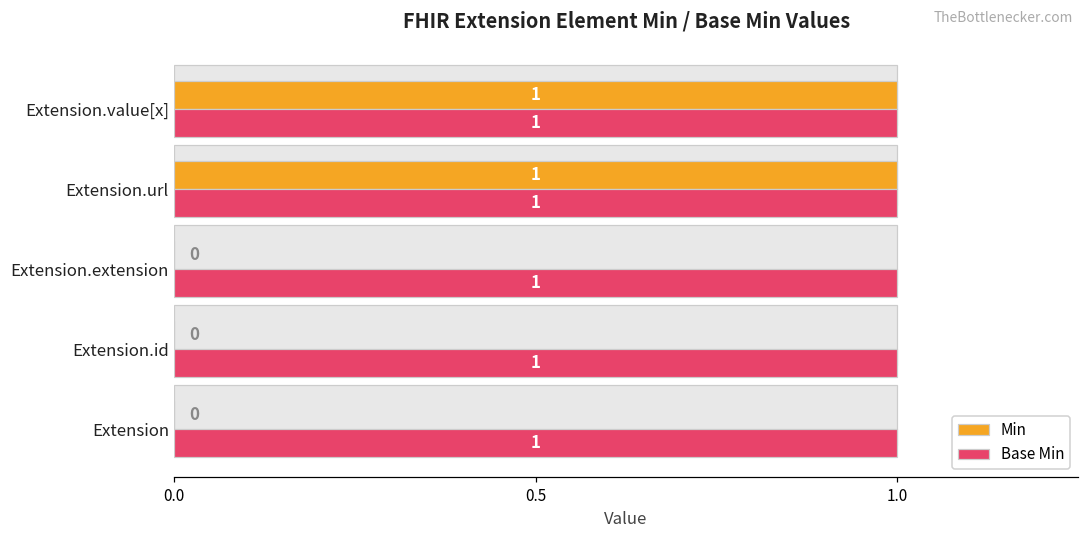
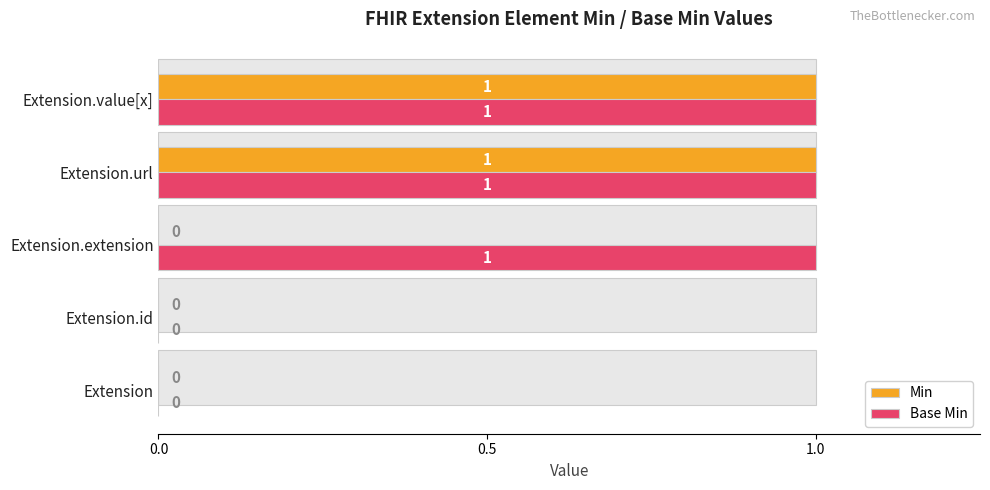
Base Min, Extension.id: 1 -> 0
Base Min, Extension: 1 -> 0
